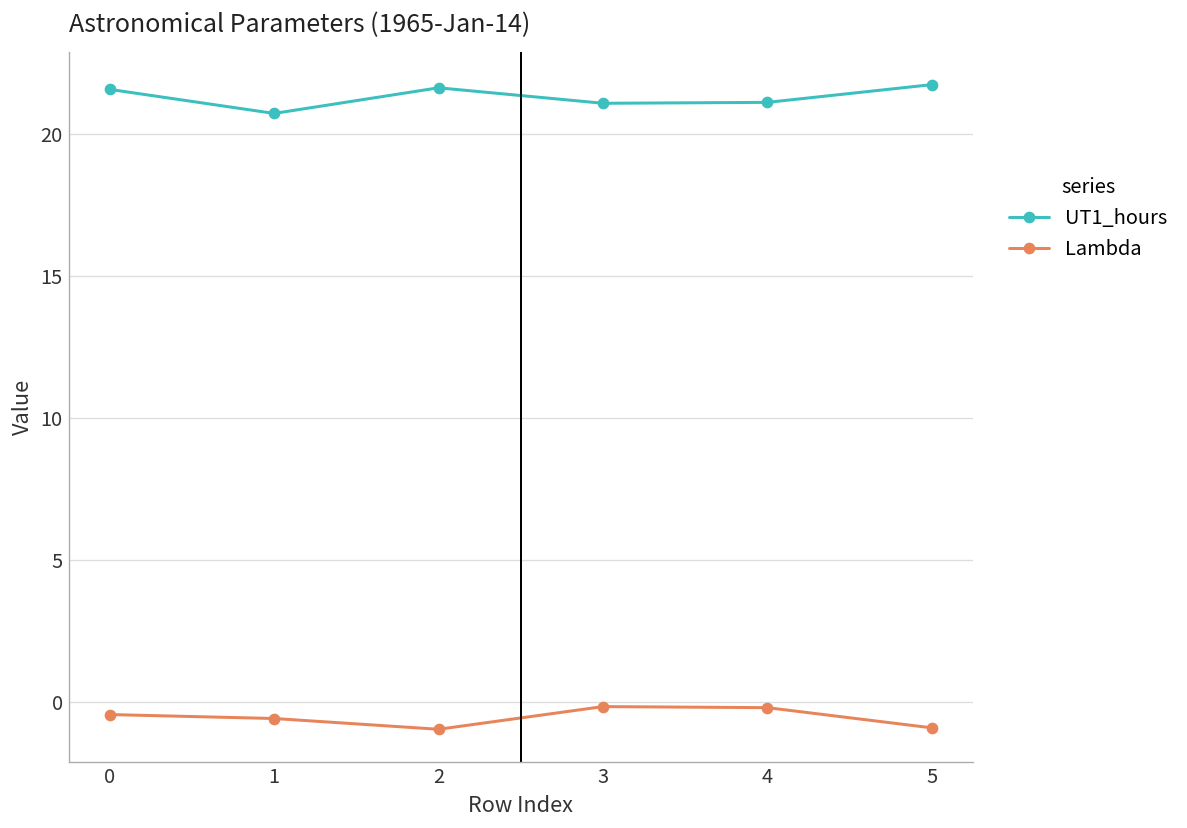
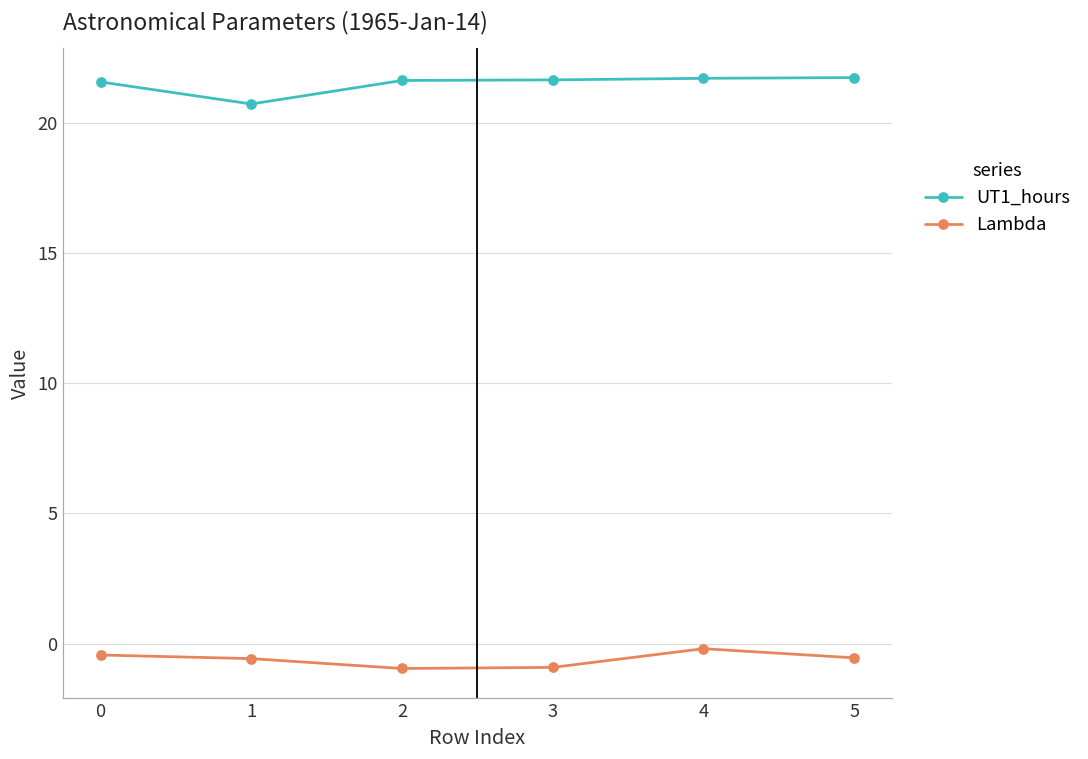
UT1_hours, 3: 21.1 -> 21.7
Lambda, 3: -0.2 -> -0.9
UT1_hours, 4: 21.1 -> 21.7
Lambda, 5: -0.9 -> -0.5
